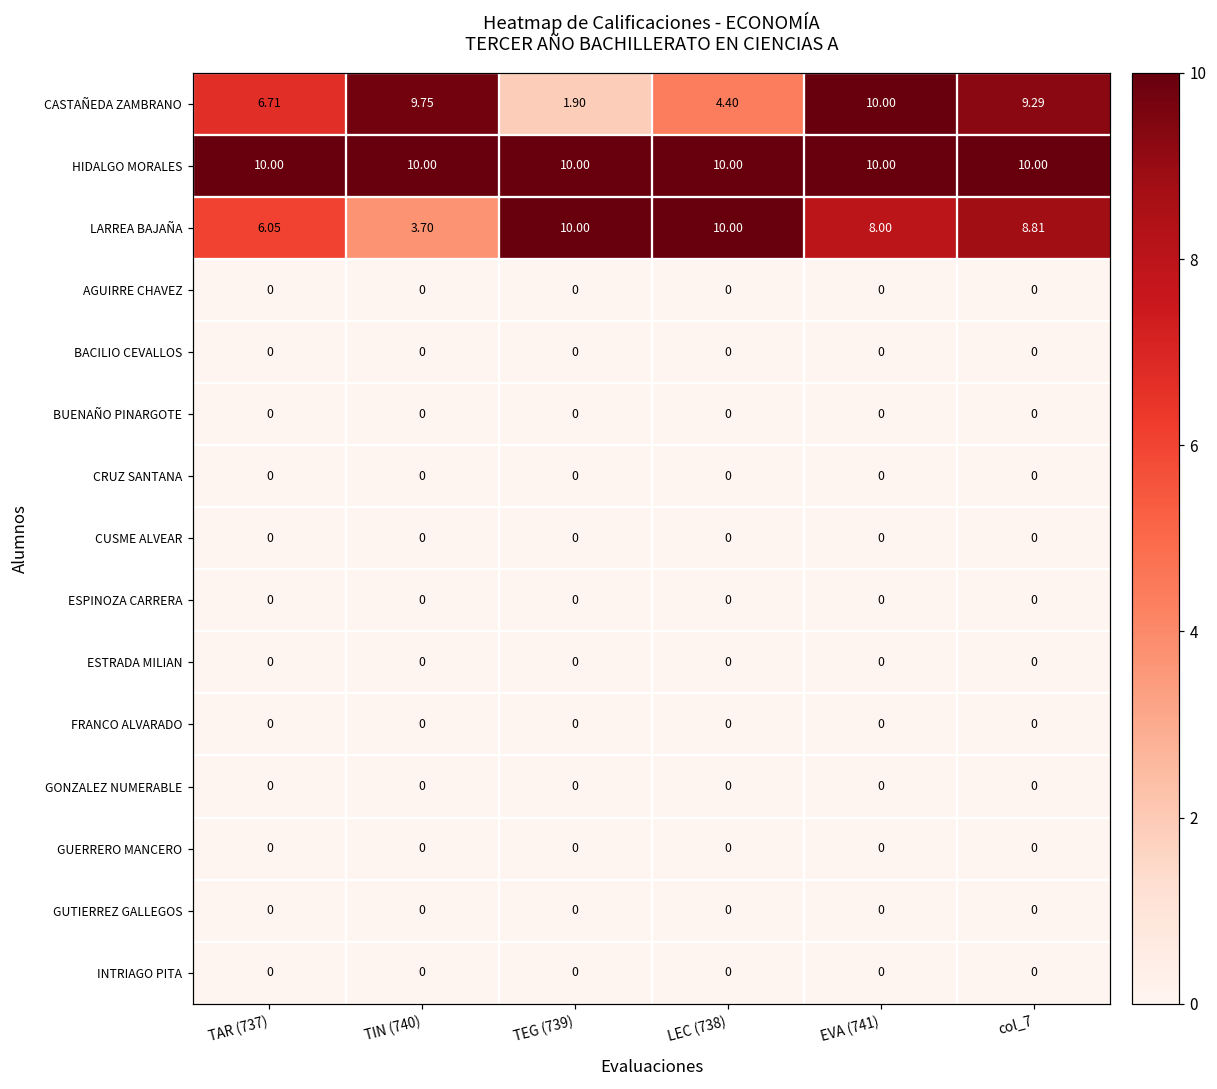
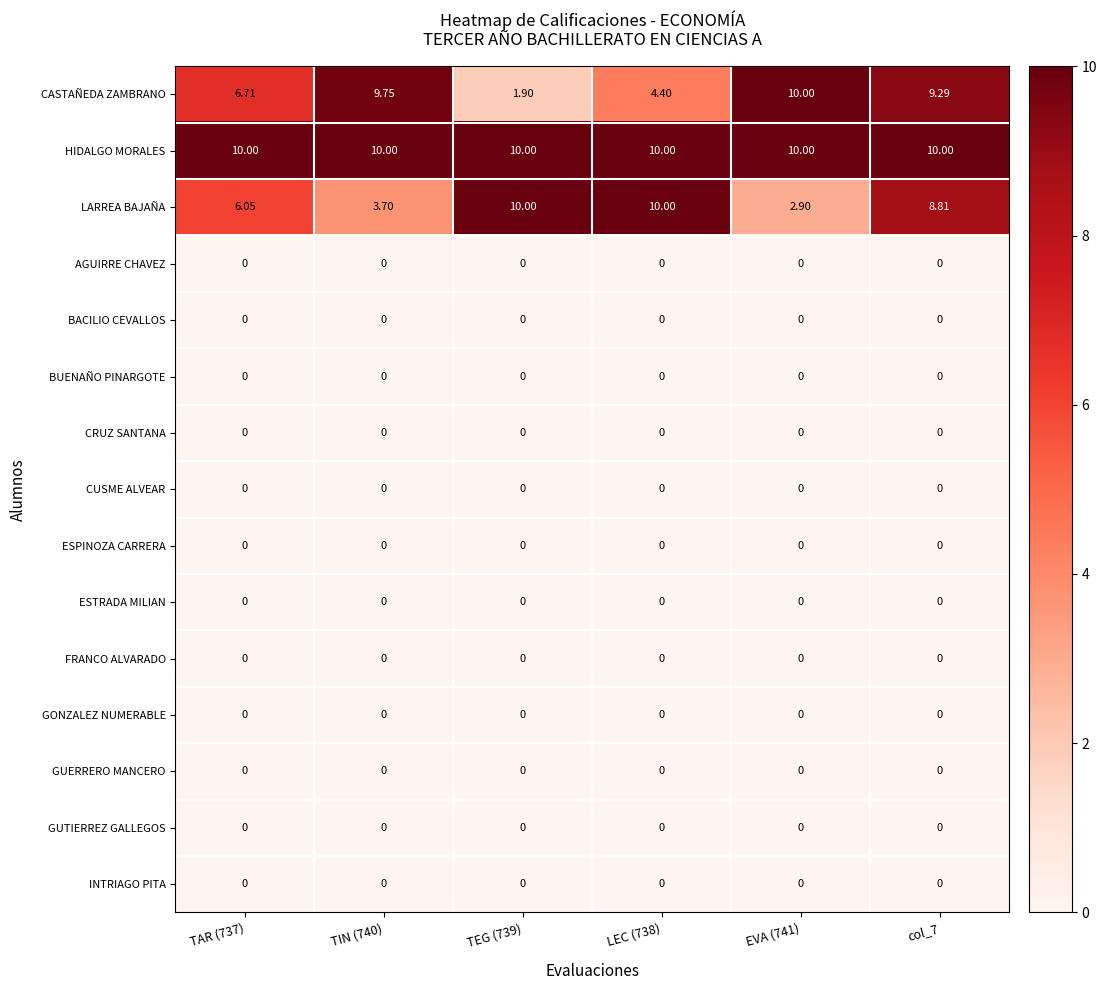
LARREA BAJAÑA, EVA (741): 8.00 -> 2.90
